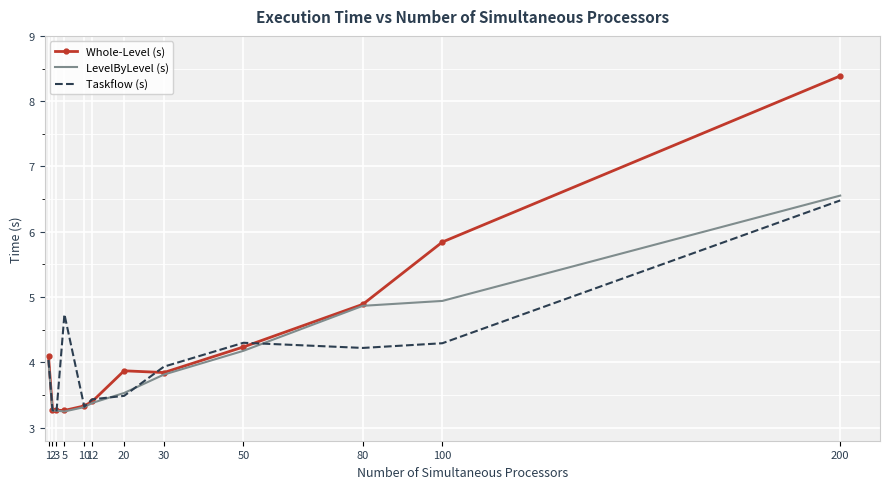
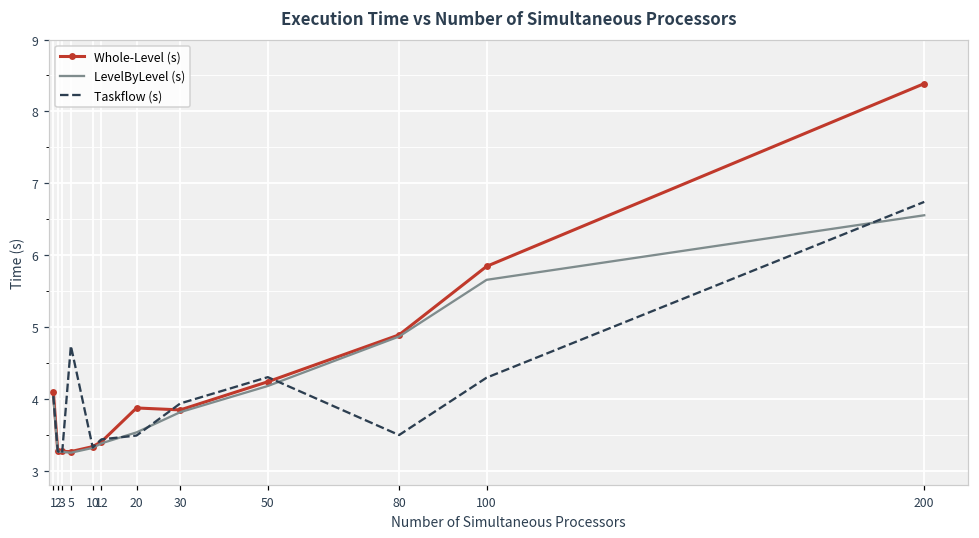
Taskflow (s), 80: 4.2 -> 3.5
LevelByLevel (s), 100: 4.9 -> 5.7
Taskflow (s), 200: 6.5 -> 6.7
